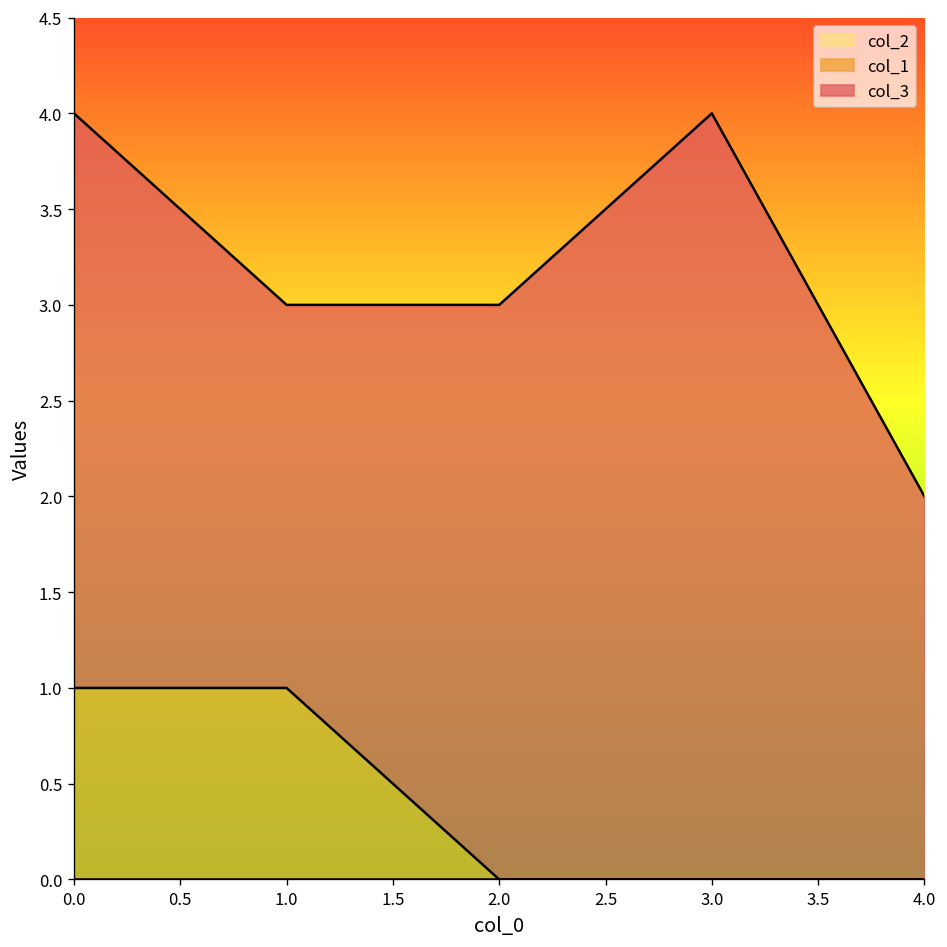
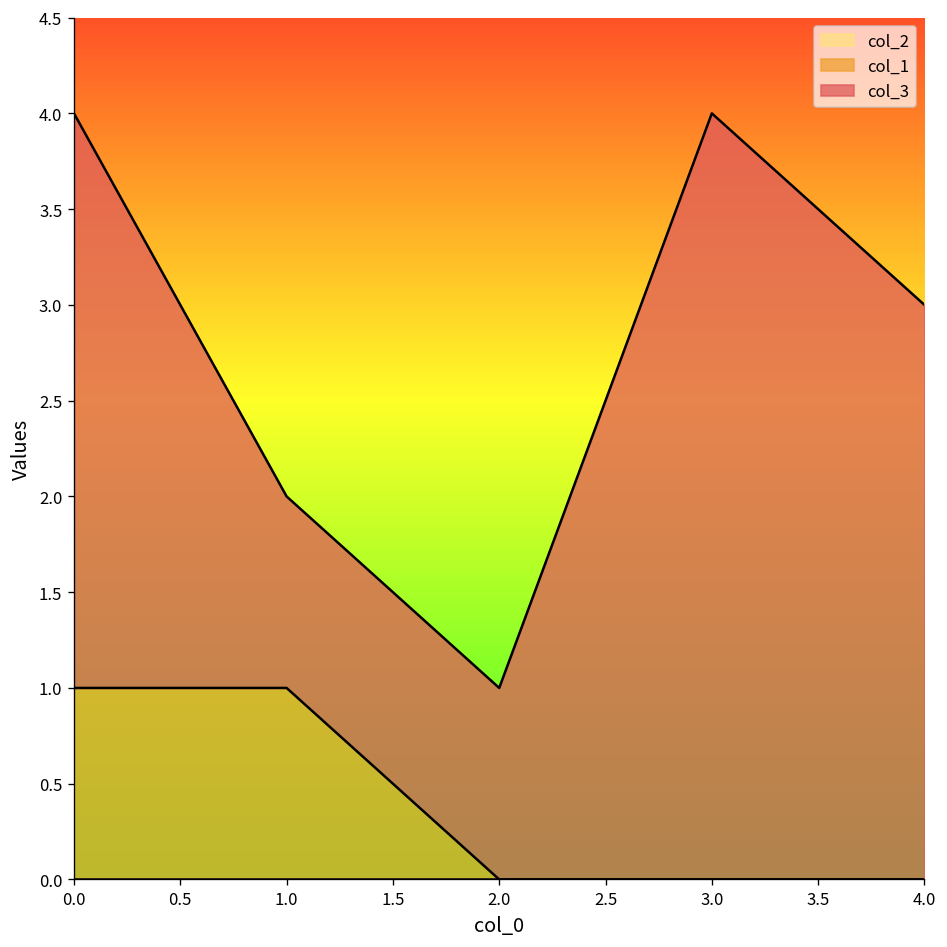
col_3, 1.0: 2 -> 1
col_3, 2.0: 3 -> 1
col_3, 4.0: 2 -> 3
